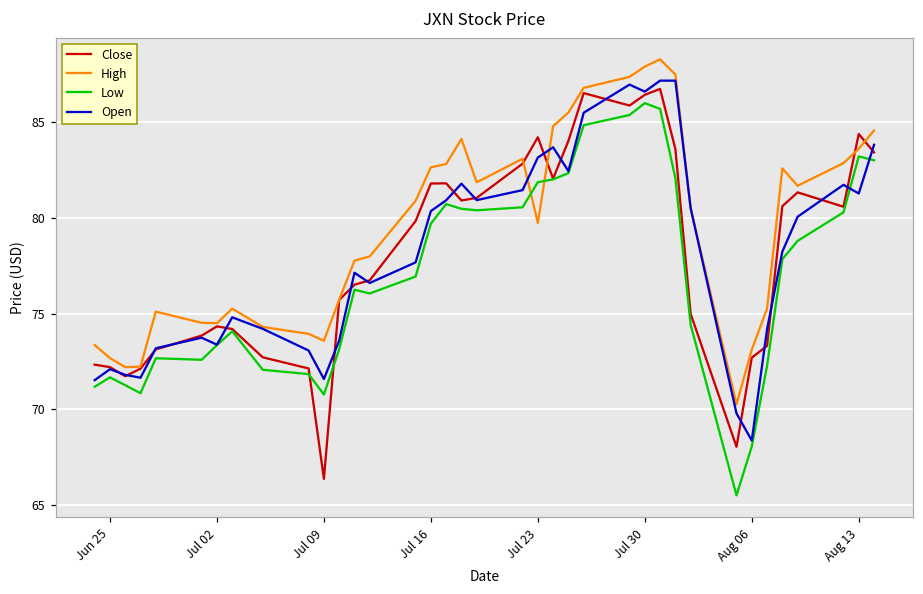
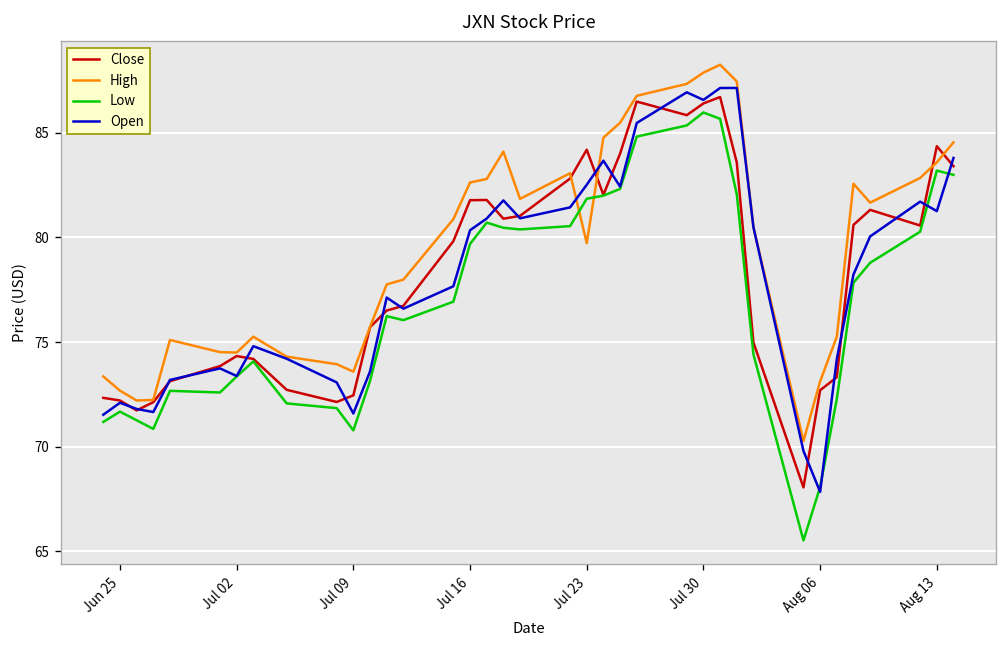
Close, Jul 09: 66.4 -> 72.4
Open, Jul 23: 83.1 -> 82.5
Open, Aug 06: 68.4 -> 67.8
